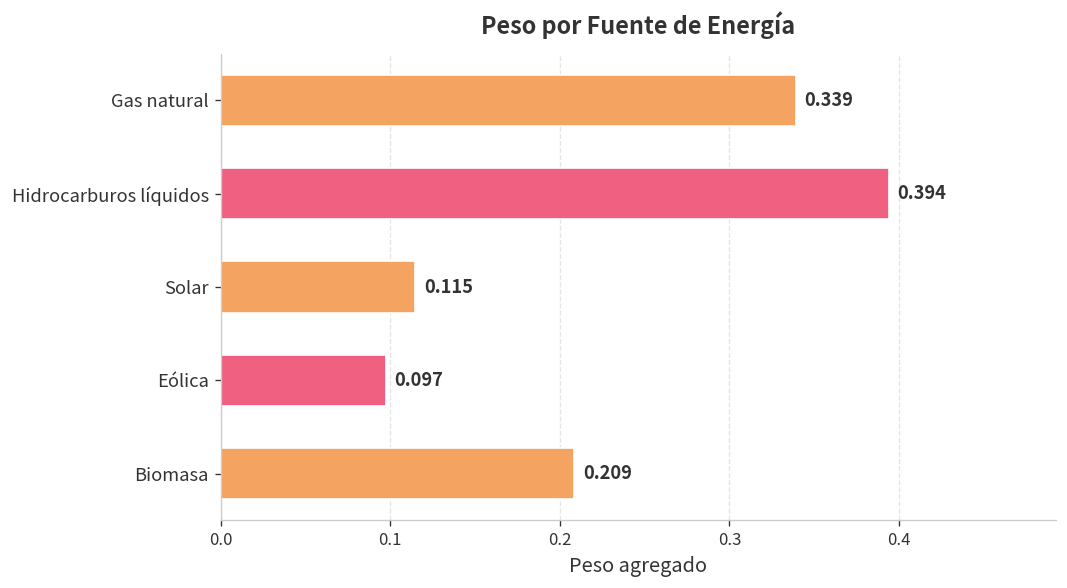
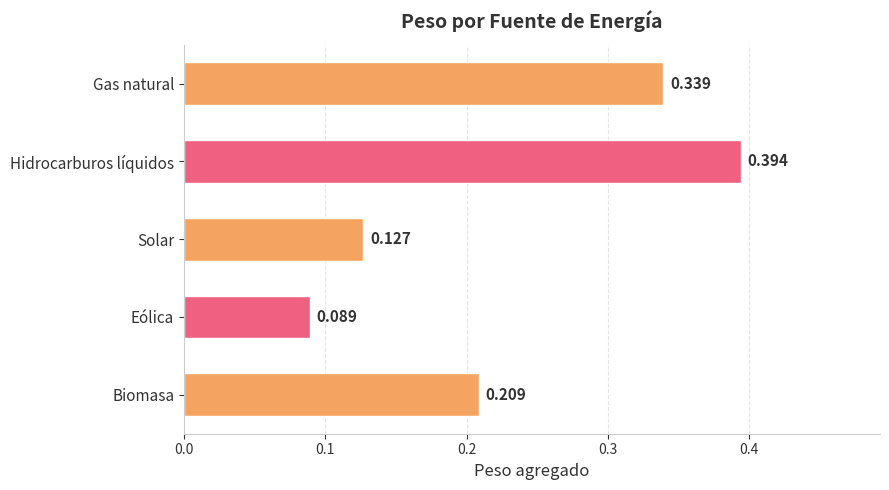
Solar: 0.115 -> 0.127
Eólica: 0.097 -> 0.089
